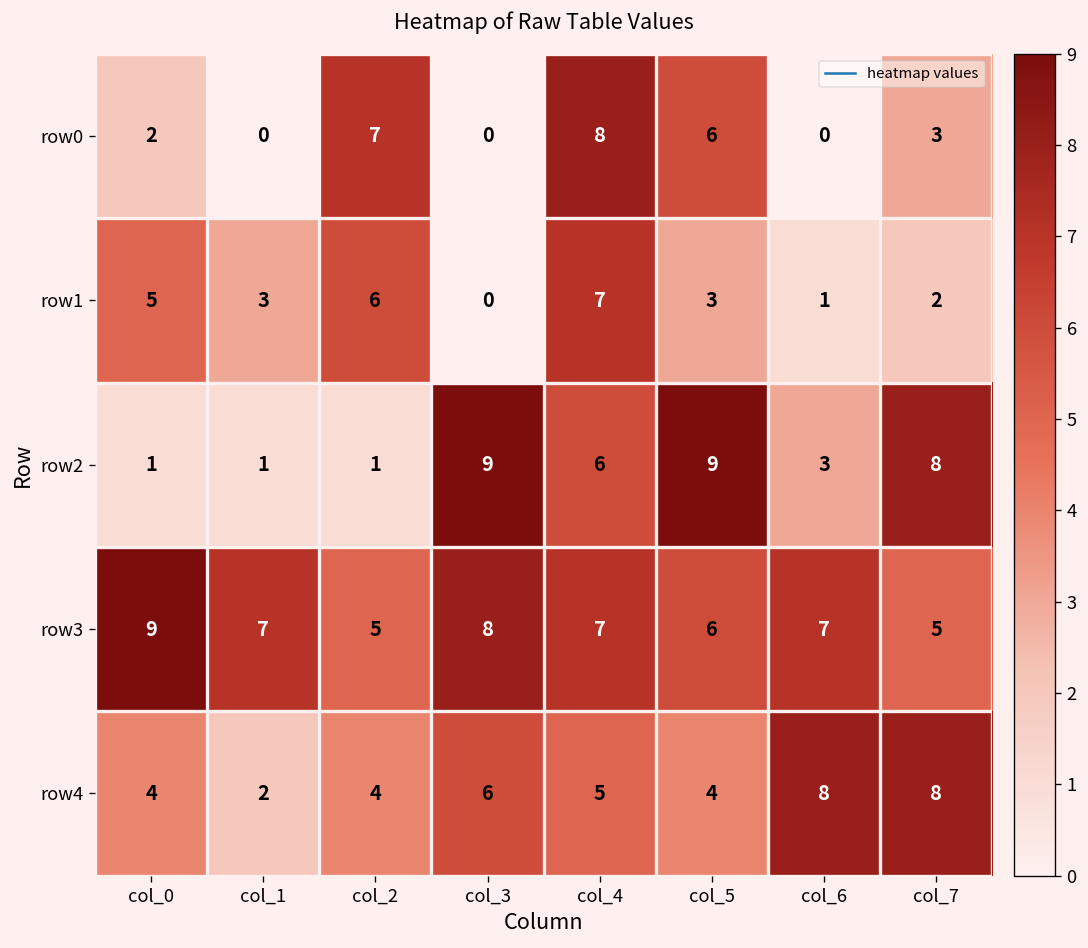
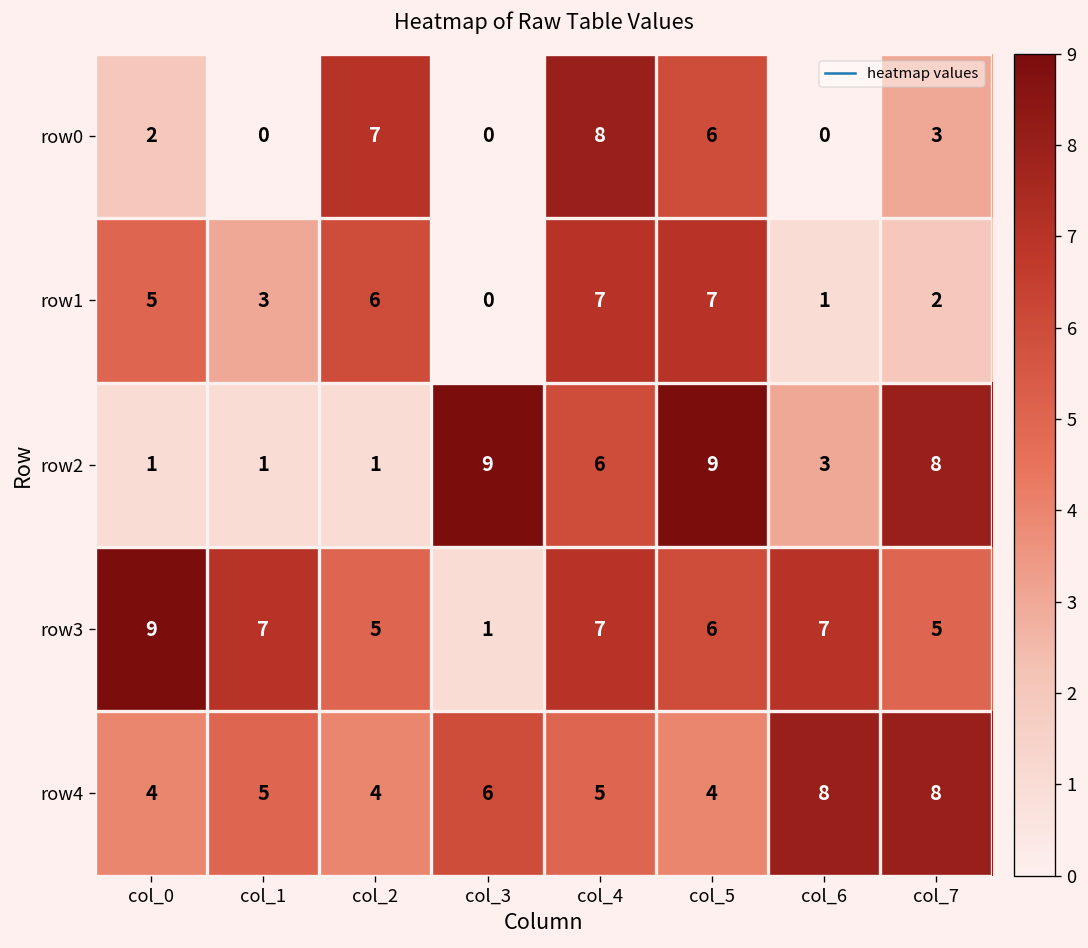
row1, col_5: 3 -> 7
row3, col_3: 8 -> 1
row4, col_1: 2 -> 5
